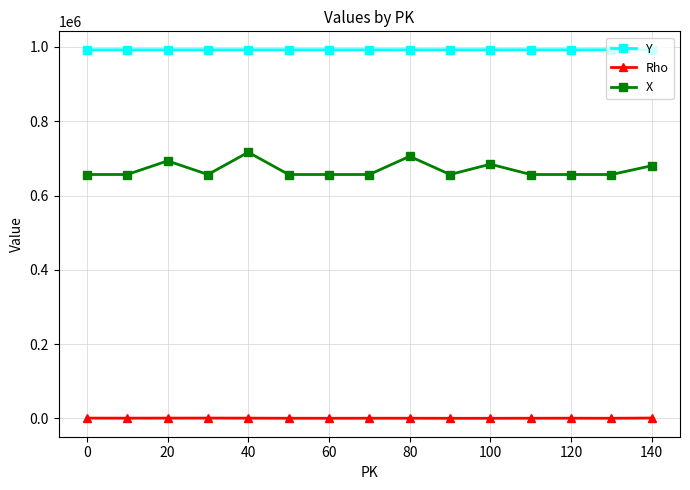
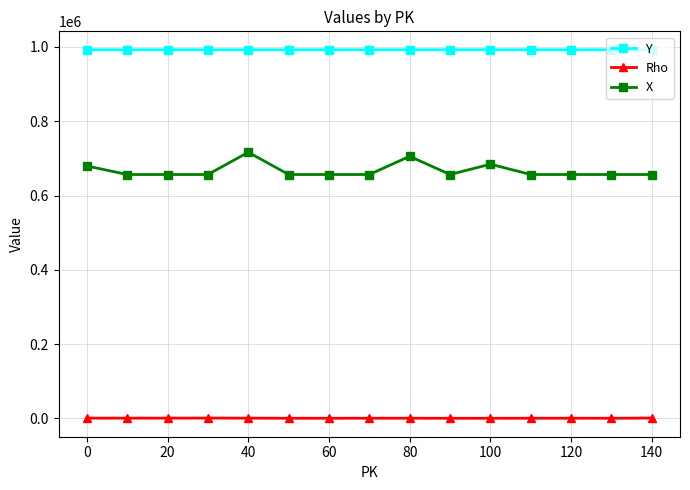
X, 0: 660000 -> 680000
X, 20: 690000 -> 660000
X, 140: 680000 -> 660000
